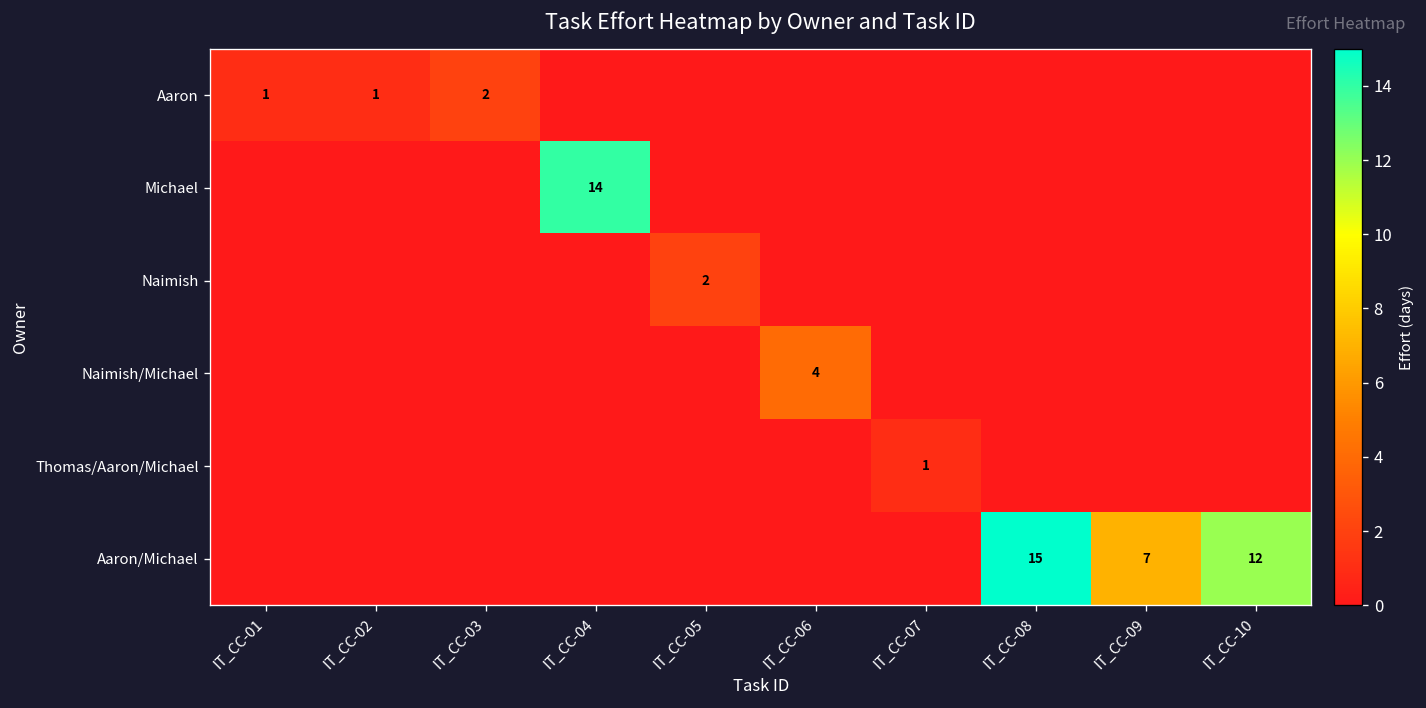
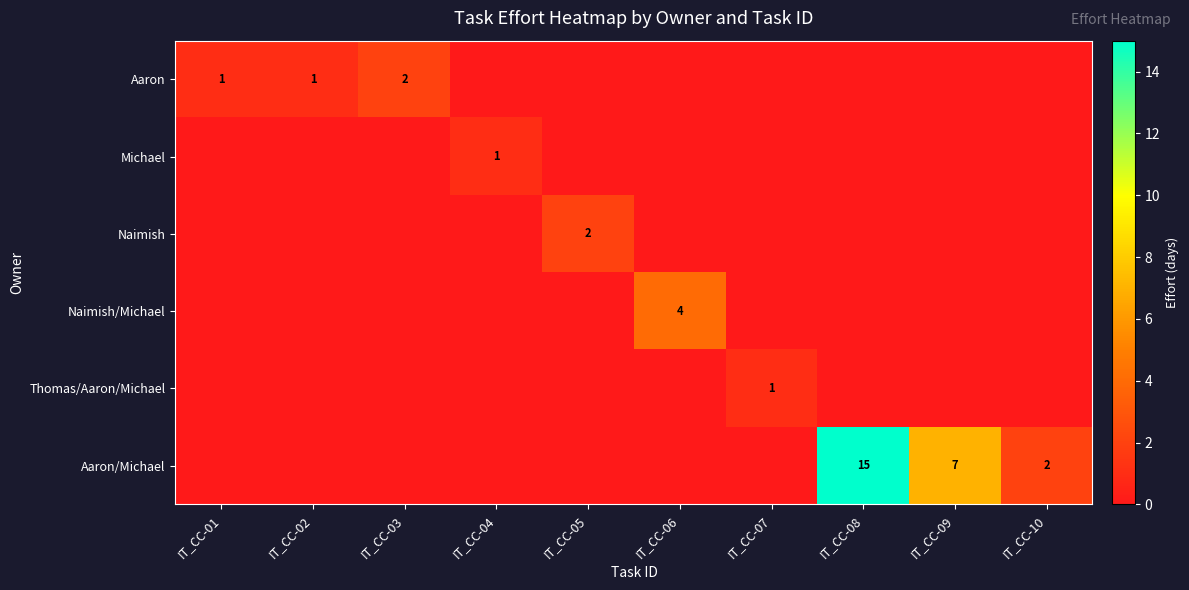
Michael, IT_CC-04: 14 -> 1
Aaron/Michael, IT_CC-10: 12 -> 2
